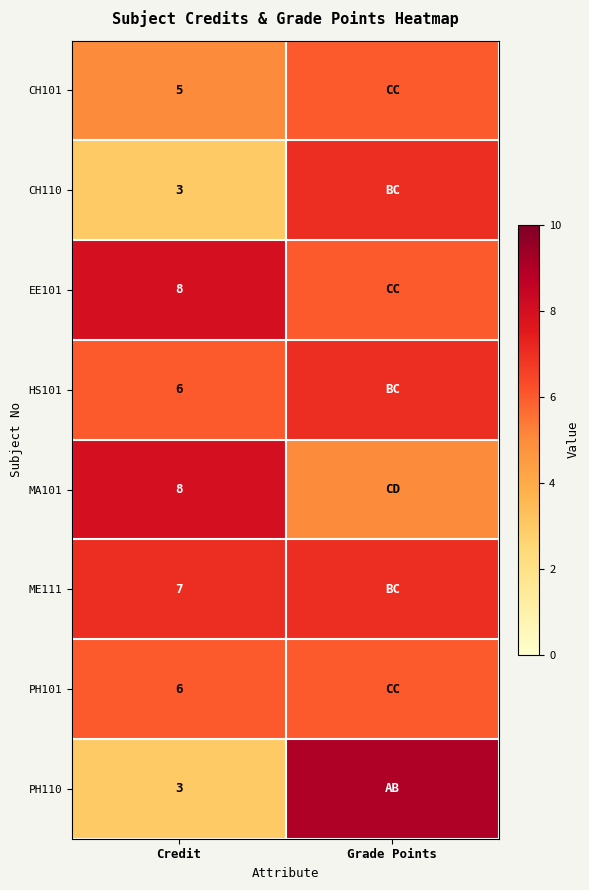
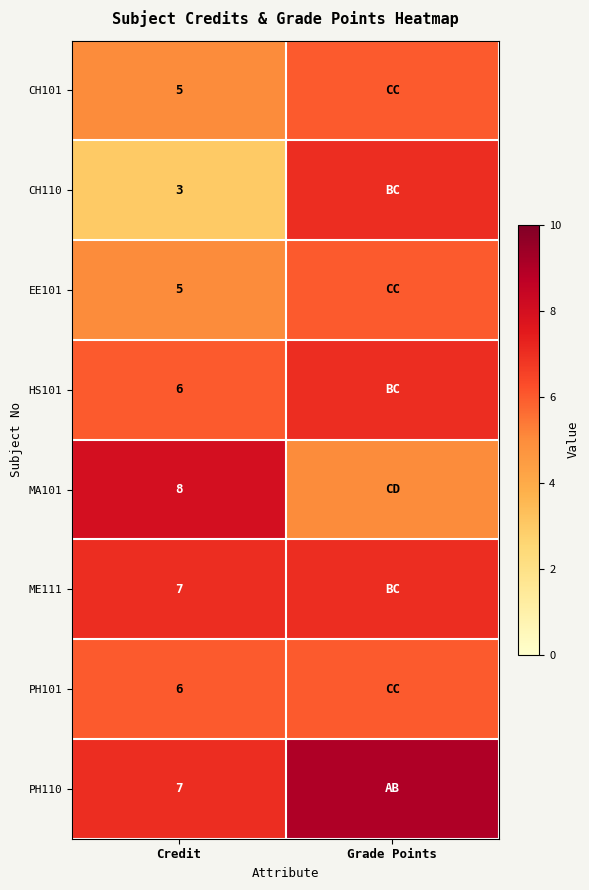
EE101, Credit: 8 -> 5
PH110, Credit: 3 -> 7
